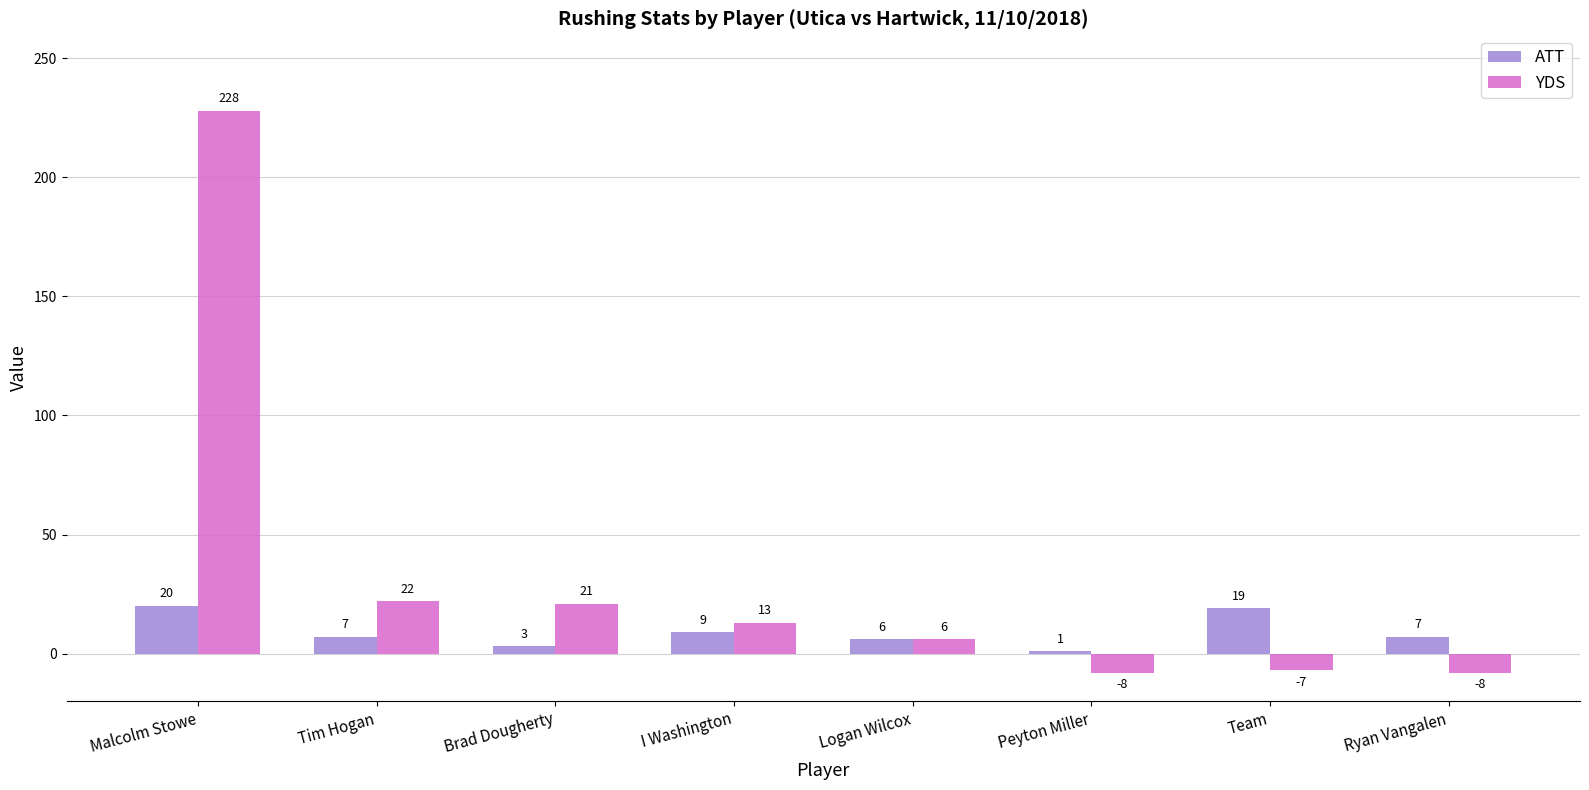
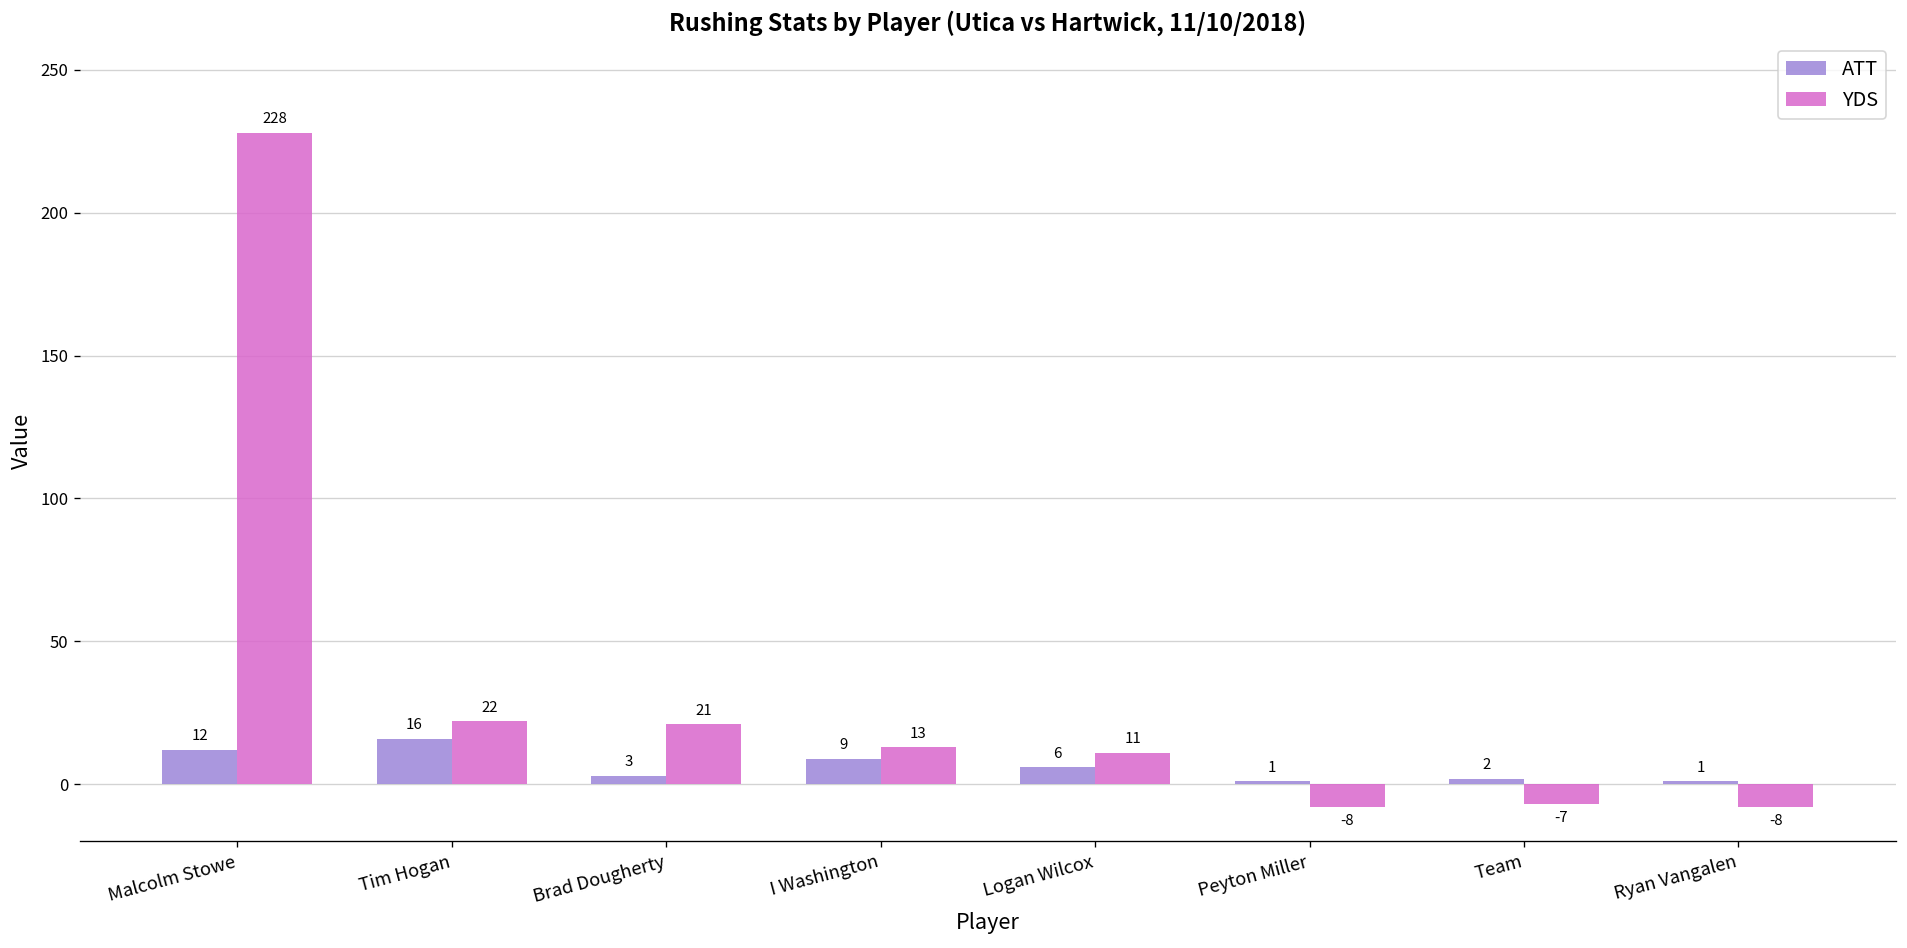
ATT, Malcolm Stowe: 20 -> 12
ATT, Tim Hogan: 7 -> 16
YDS, Logan Wilcox: 6 -> 11
ATT, Team: 19 -> 2
ATT, Ryan Vangalen: 7 -> 1
